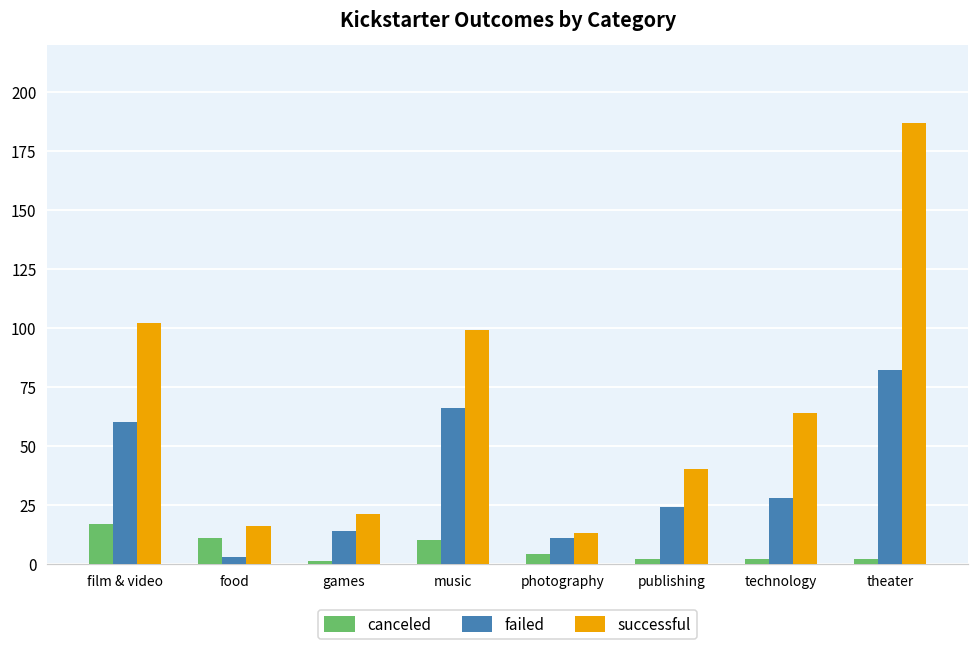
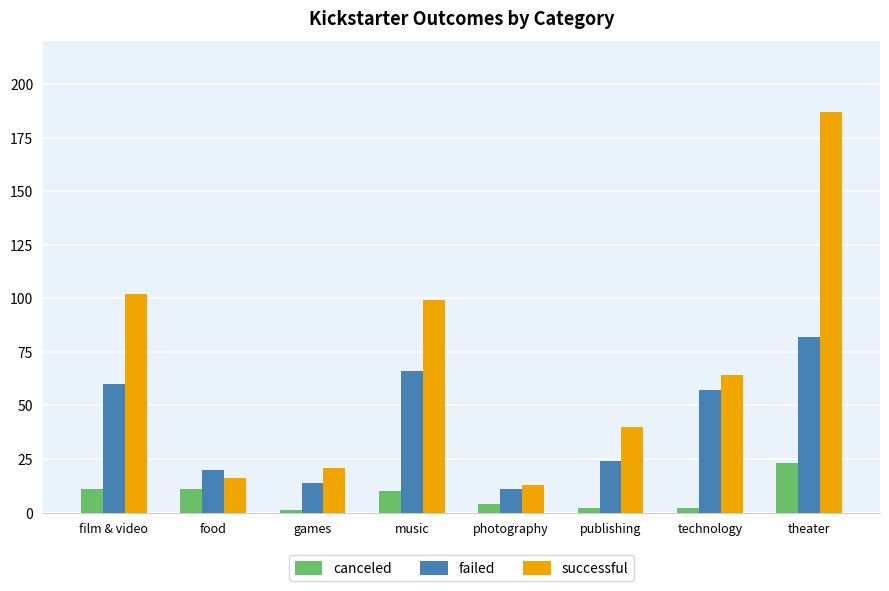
canceled, film & video: 17 -> 11
failed, food: 3 -> 20
failed, technology: 28 -> 57
canceled, theater: 2 -> 23
